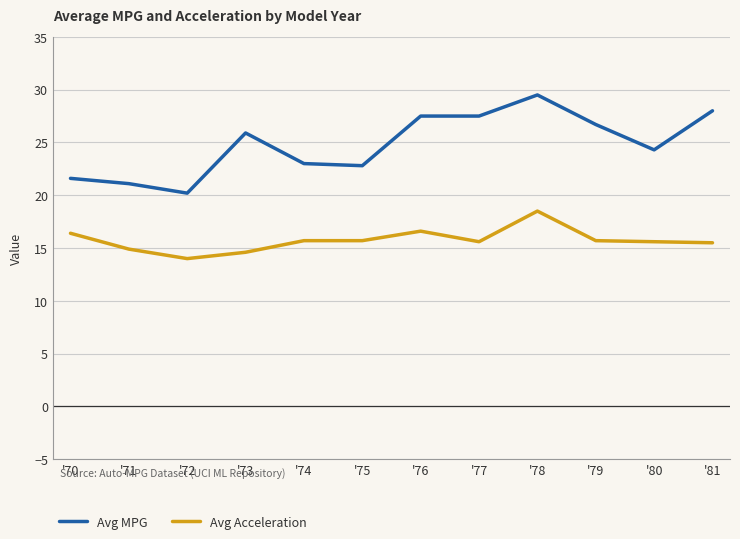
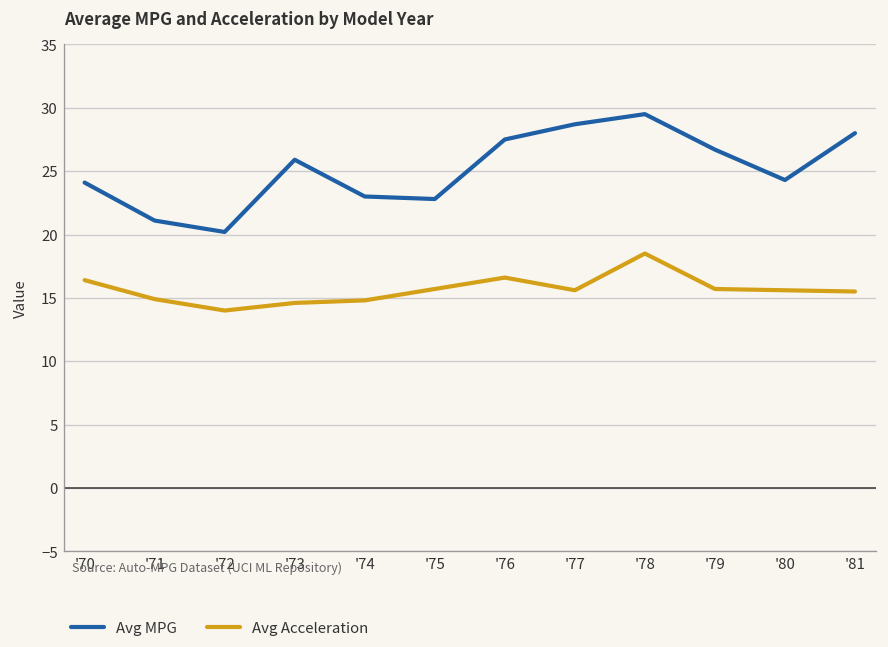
Avg MPG, '70: 21.6 -> 24.1
Avg Acceleration, '74: 15.7 -> 14.8
Avg MPG, '77: 27.5 -> 28.7
